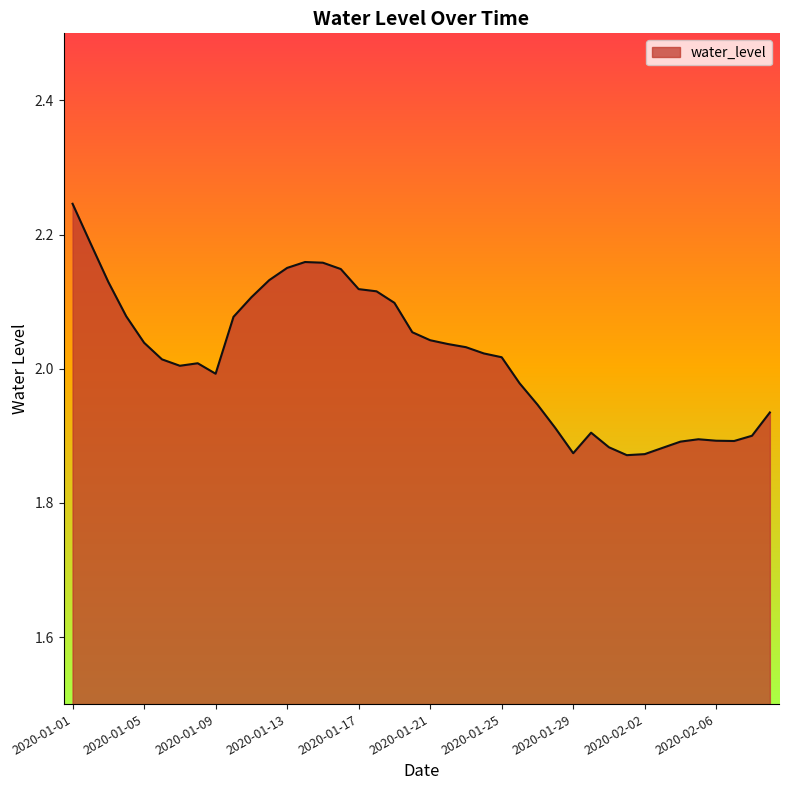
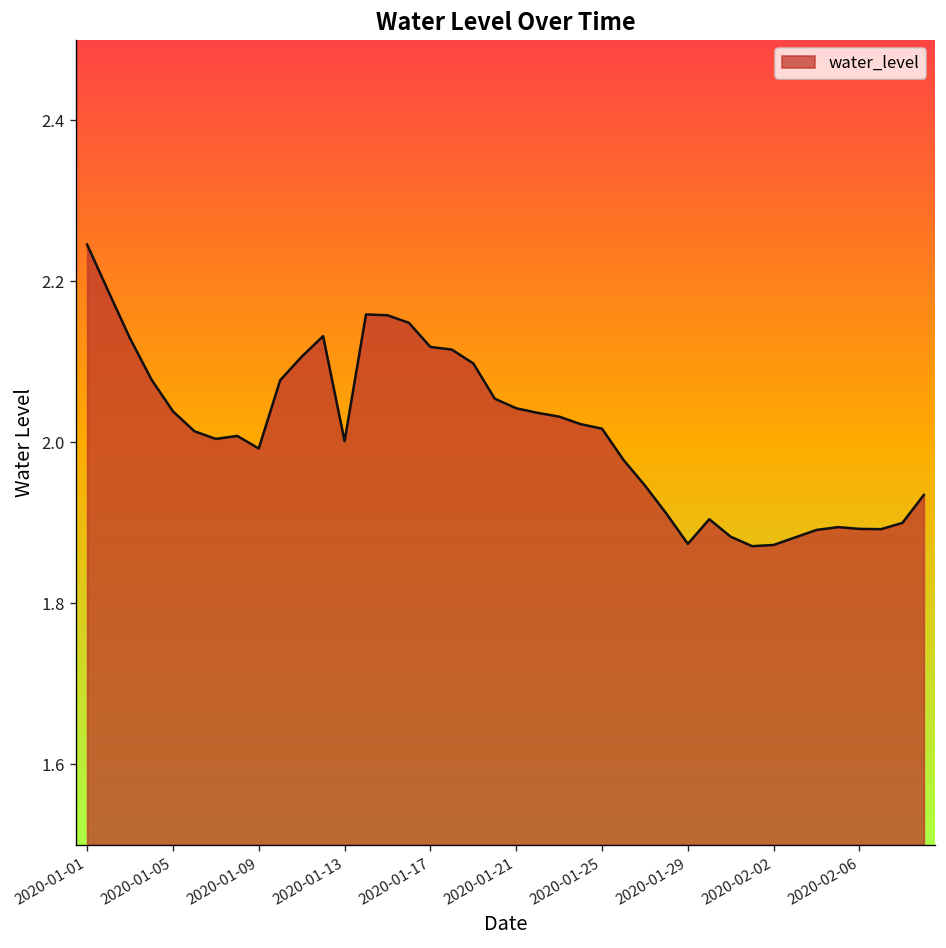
2020-01-13: 2.15 -> 2.00
